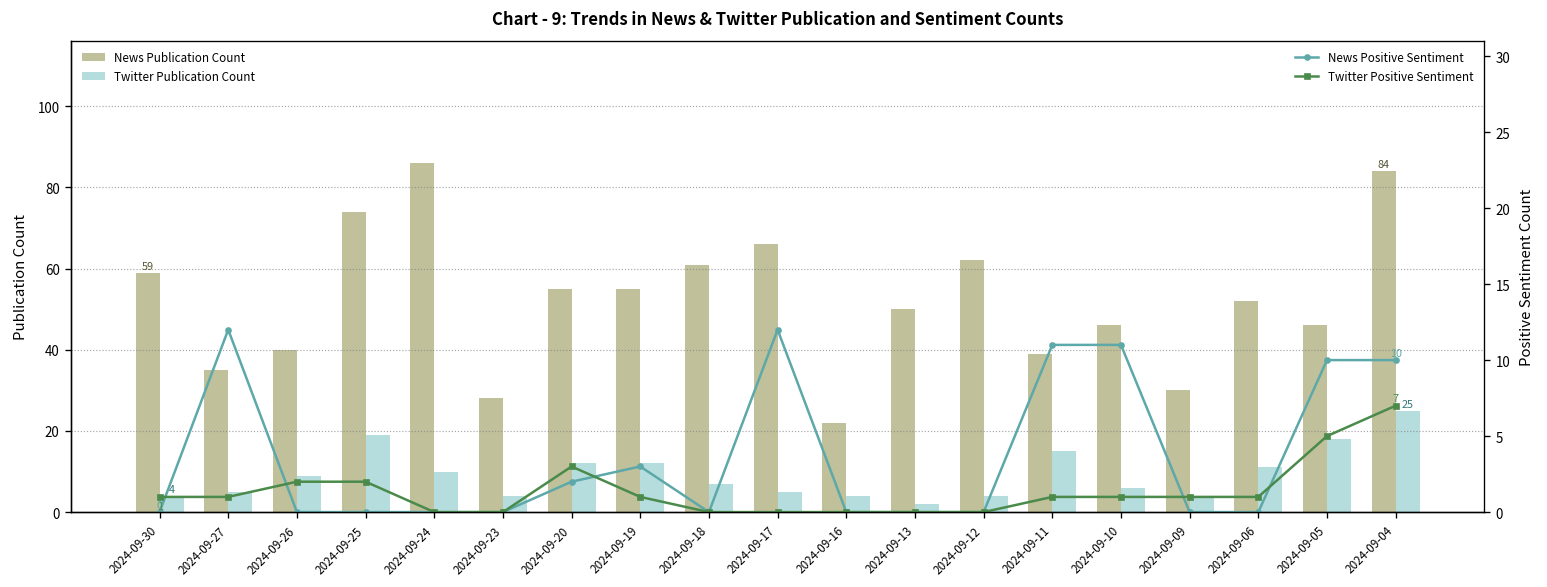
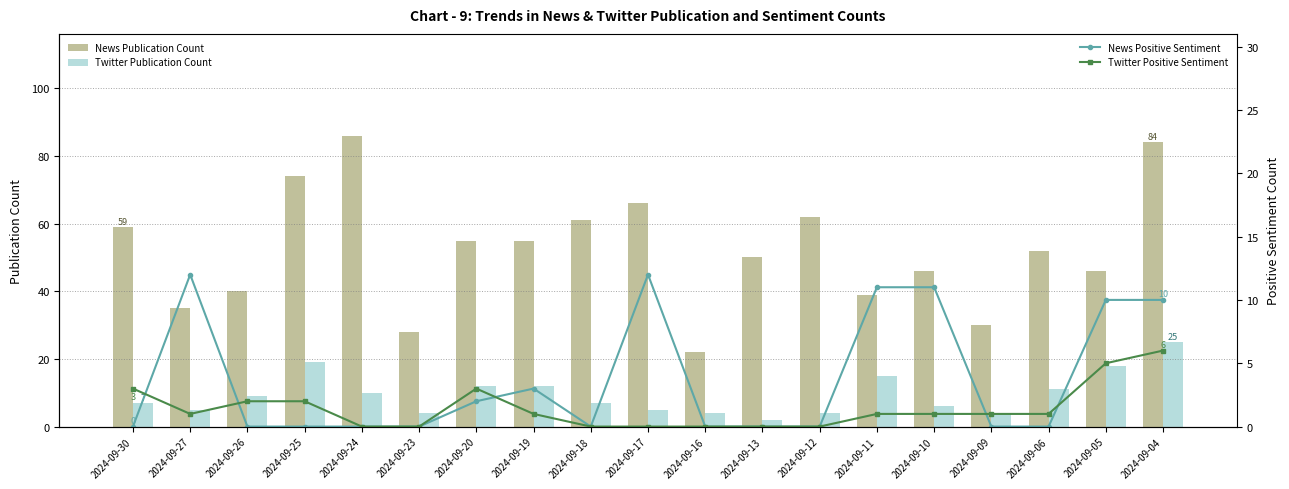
Twitter Publication Count, 2024-09-30: 4 -> 7
Twitter Positive Sentiment, 2024-09-30: 1 -> 3
Twitter Positive Sentiment, 2024-09-04: 7 -> 6
